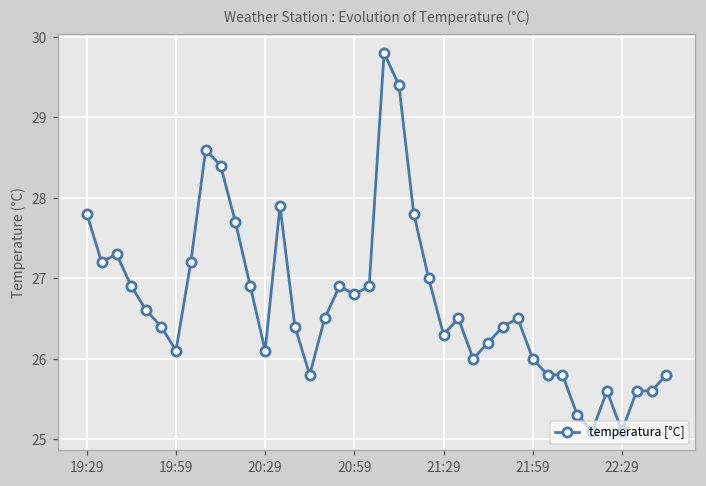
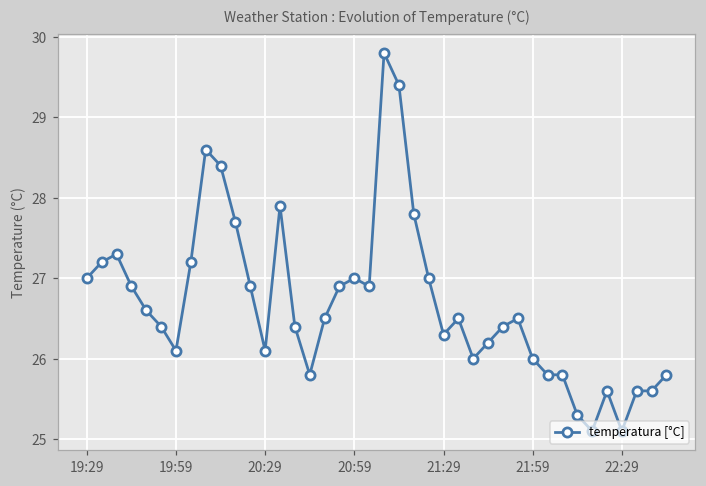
19:29: 27.8 -> 27.0
20:59: 26.8 -> 27.0
